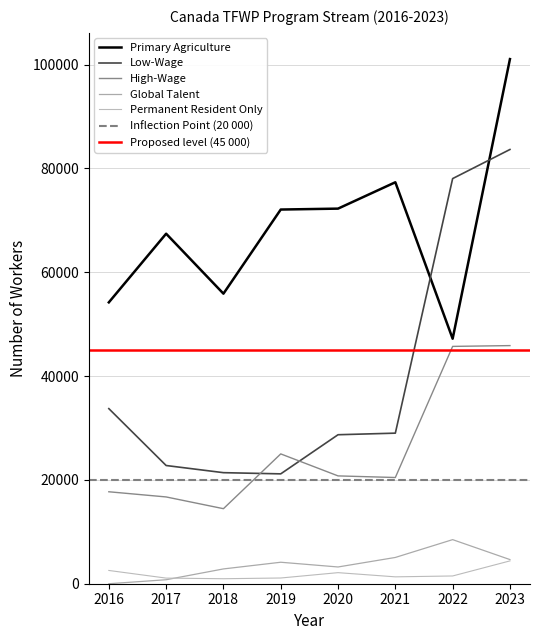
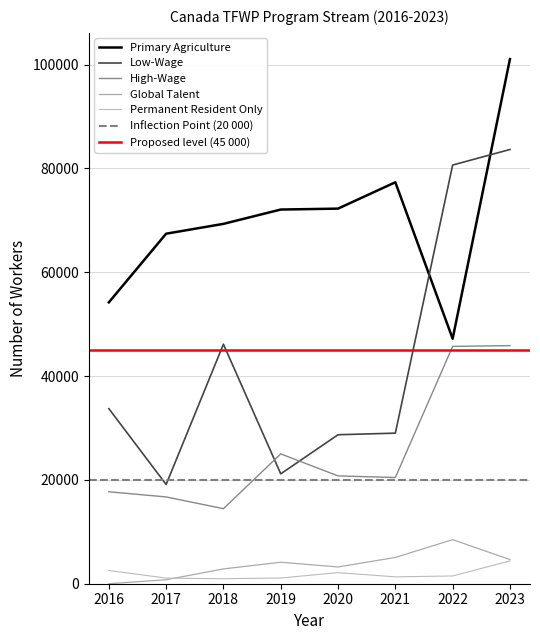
Low-Wage, 2017: 23000 -> 19000
Primary Agriculture, 2018: 56000 -> 69000
Low-Wage, 2018: 21000 -> 46000
Low-Wage, 2022: 78000 -> 81000
